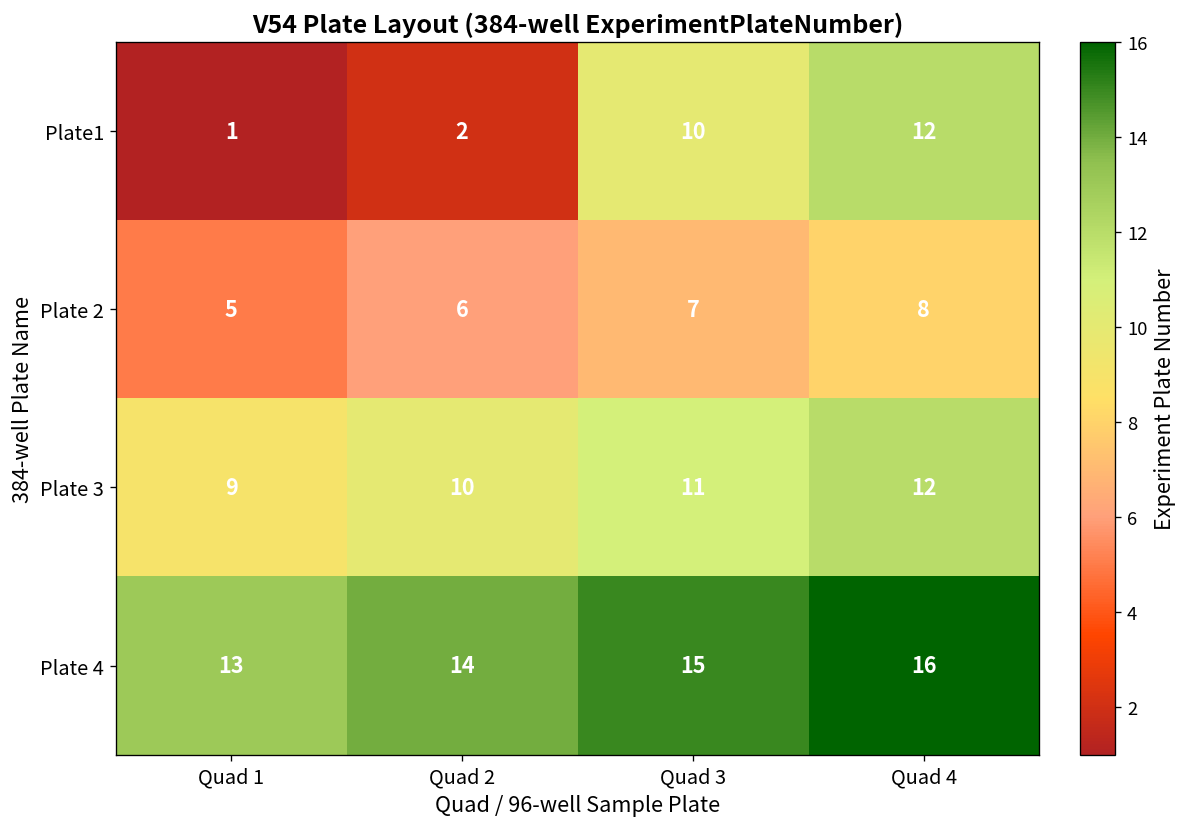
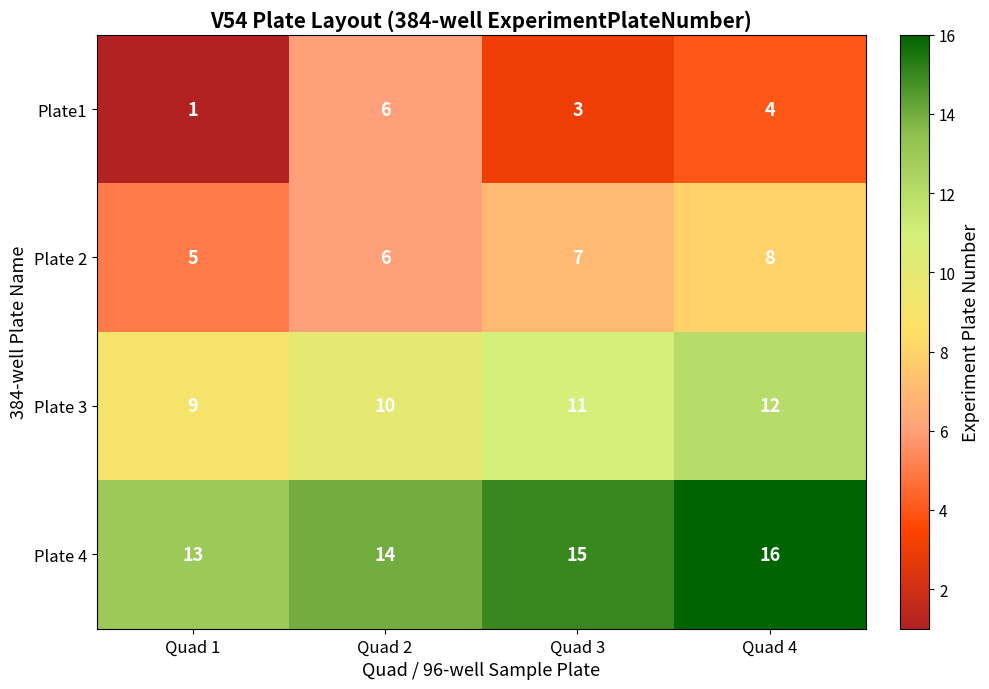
Plate1, Quad 2: 2 -> 6
Plate1, Quad 3: 10 -> 3
Plate1, Quad 4: 12 -> 4
